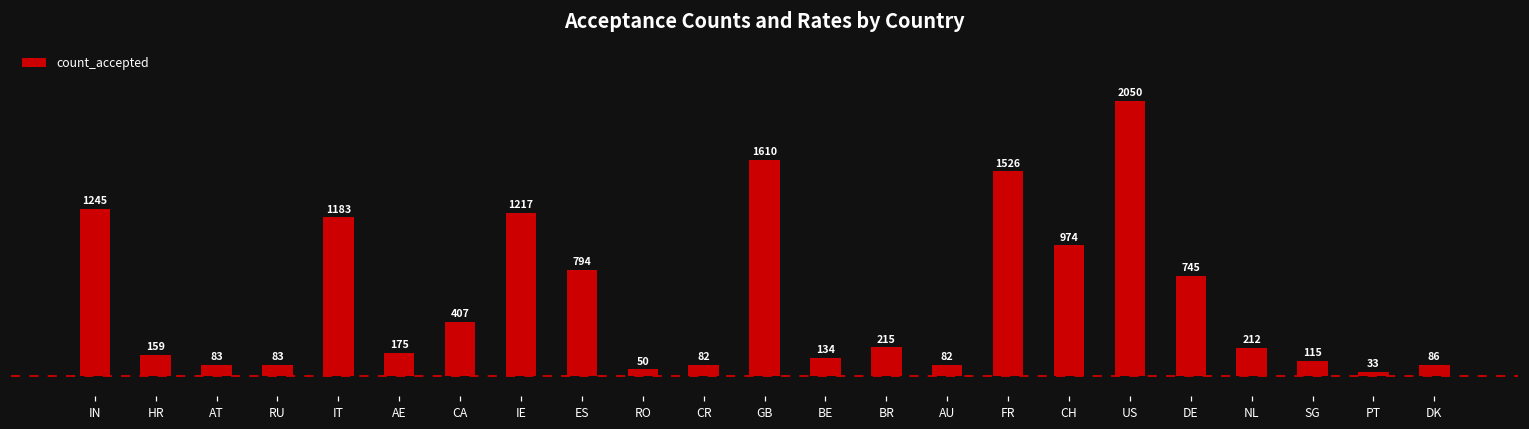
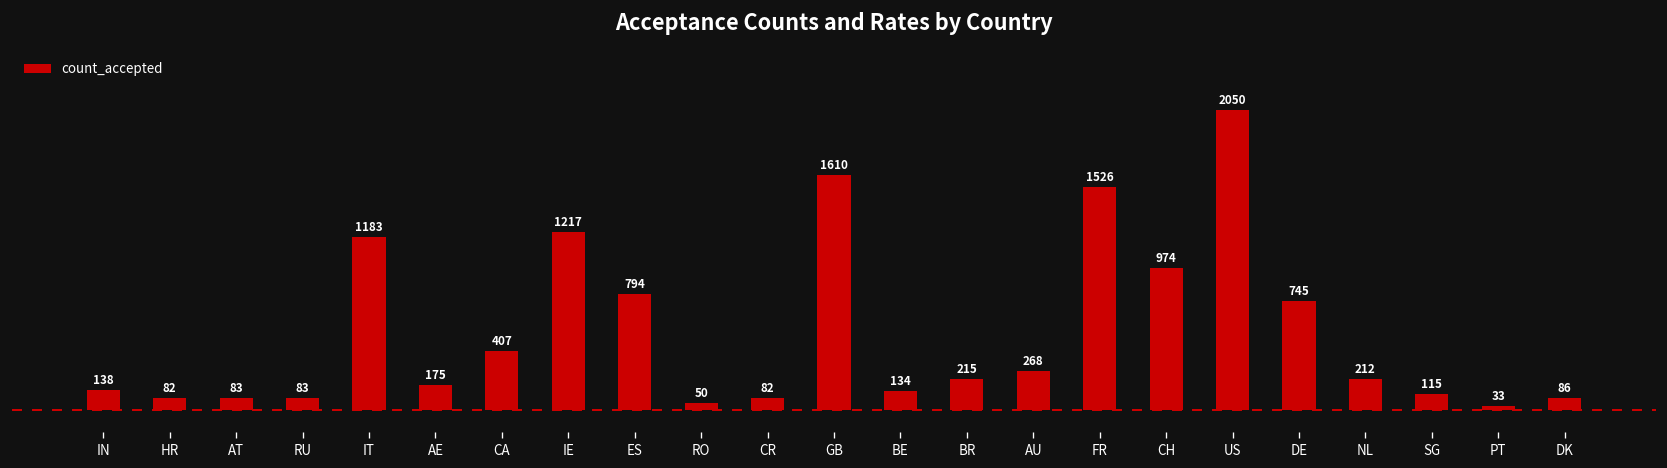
IN: 1245 -> 138
HR: 159 -> 82
AU: 82 -> 268
